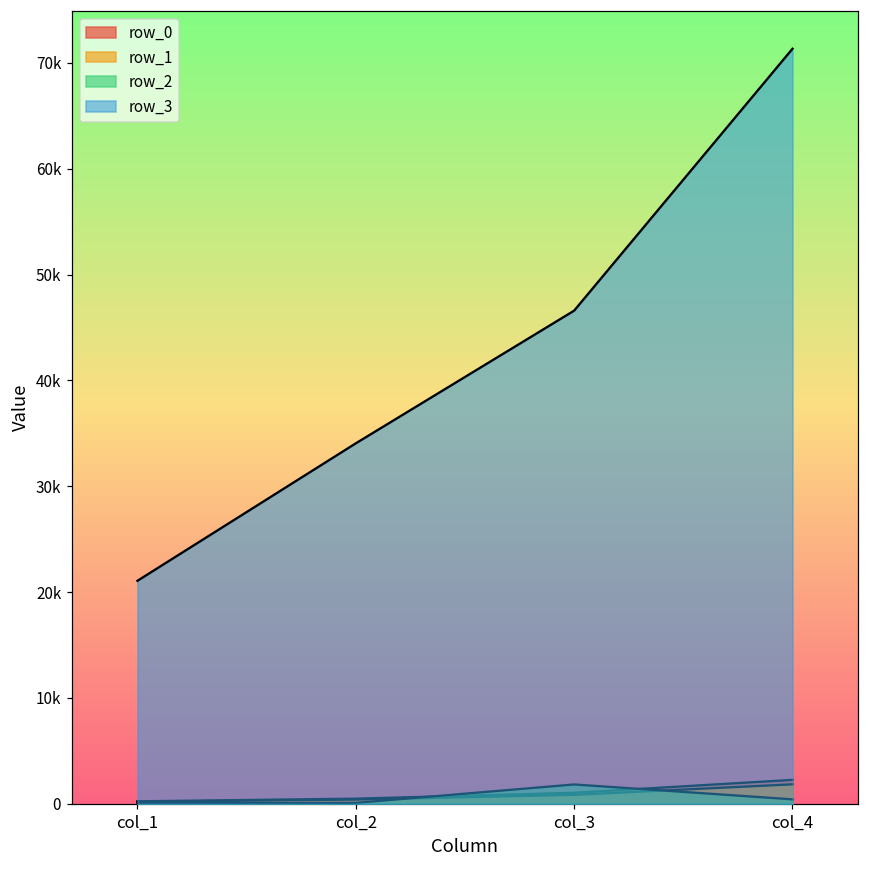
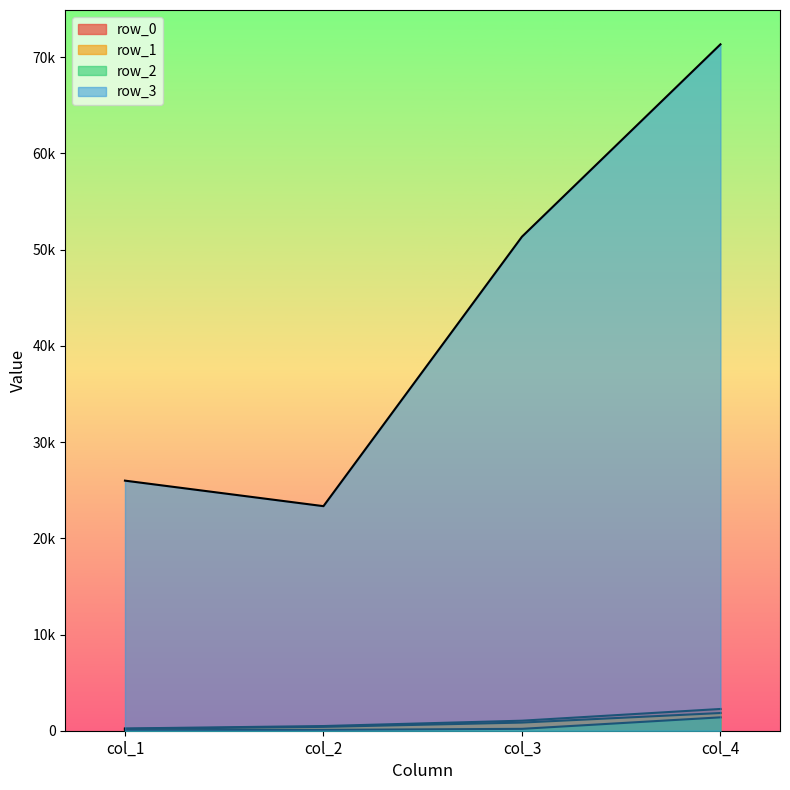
row_3, col_1: 21000 -> 26000
row_3, col_2: 34000 -> 23000
row_2, col_3: 2000 -> 0
row_3, col_3: 47000 -> 51000
row_2, col_4: 0 -> 1000
